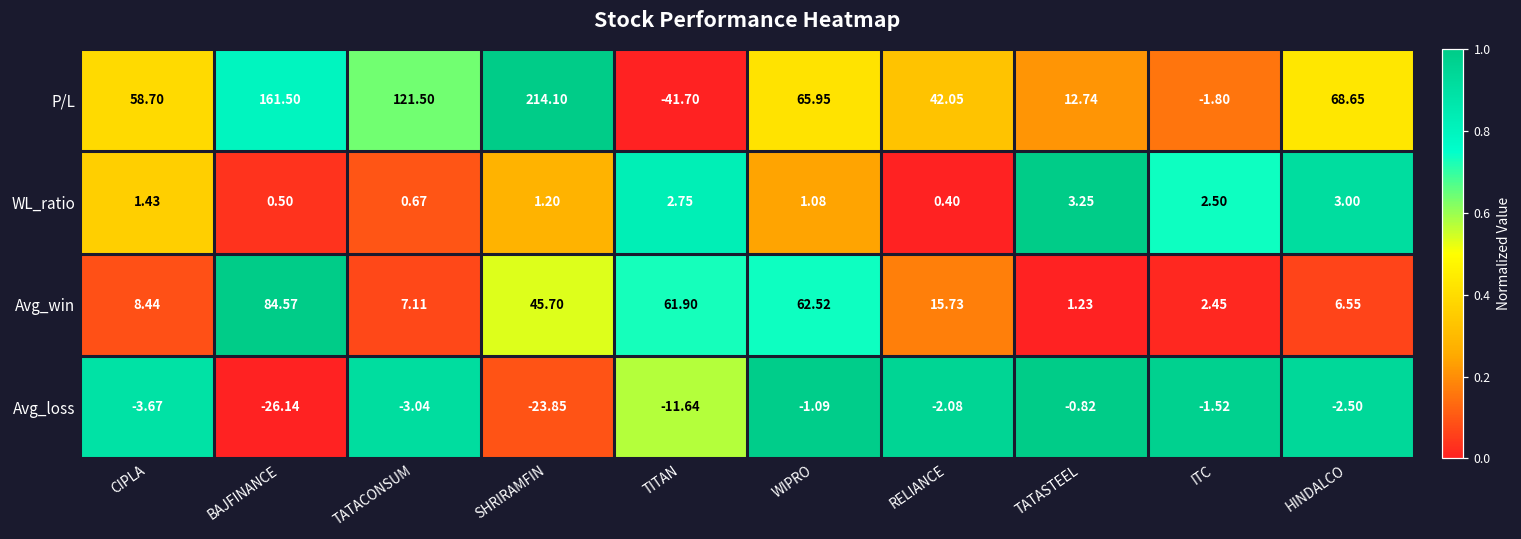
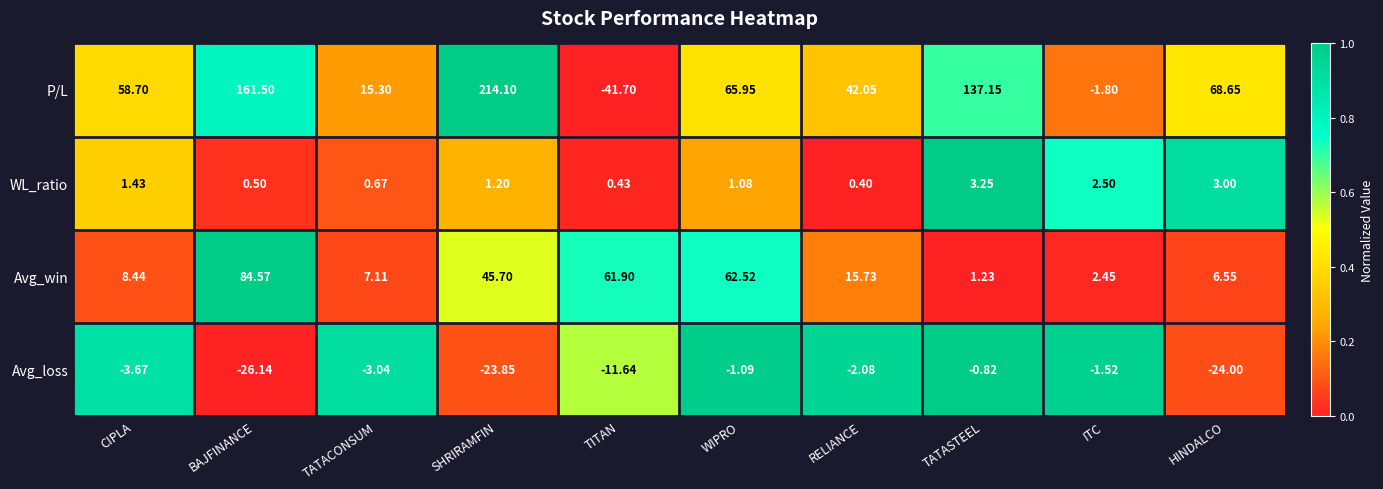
P/L, TATACONSUM: 121.50 -> 15.30
P/L, TATASTEEL: 12.74 -> 137.15
WL_ratio, TITAN: 2.75 -> 0.43
Avg_loss, HINDALCO: -2.50 -> -24.00
